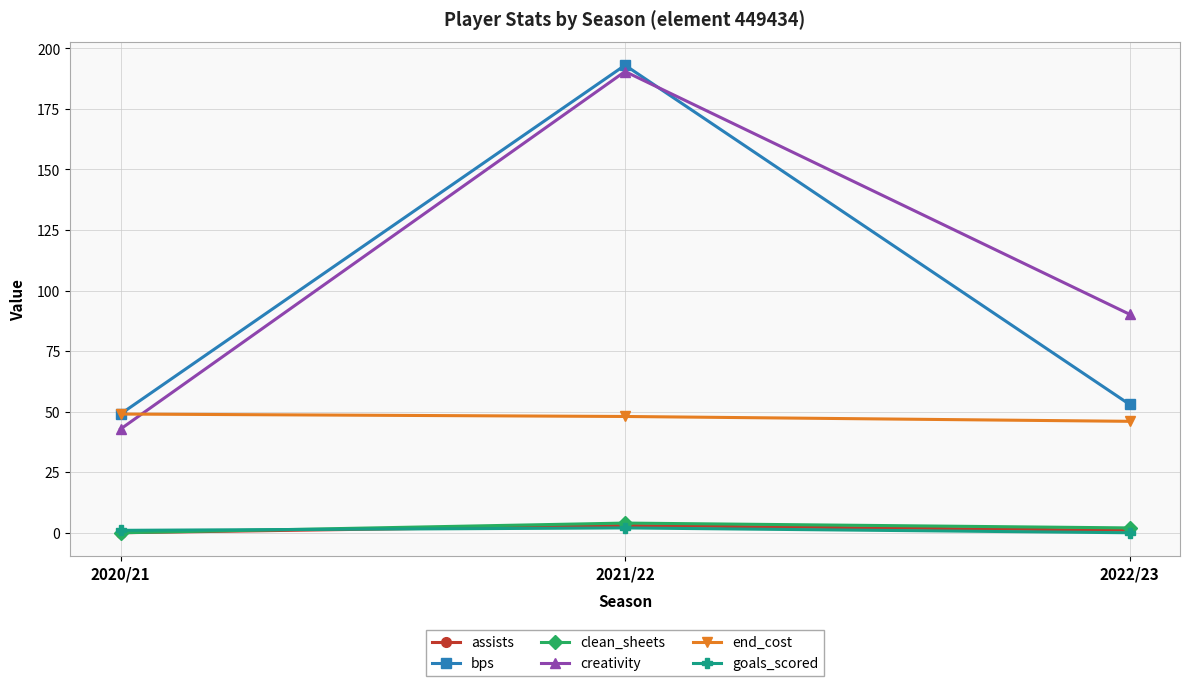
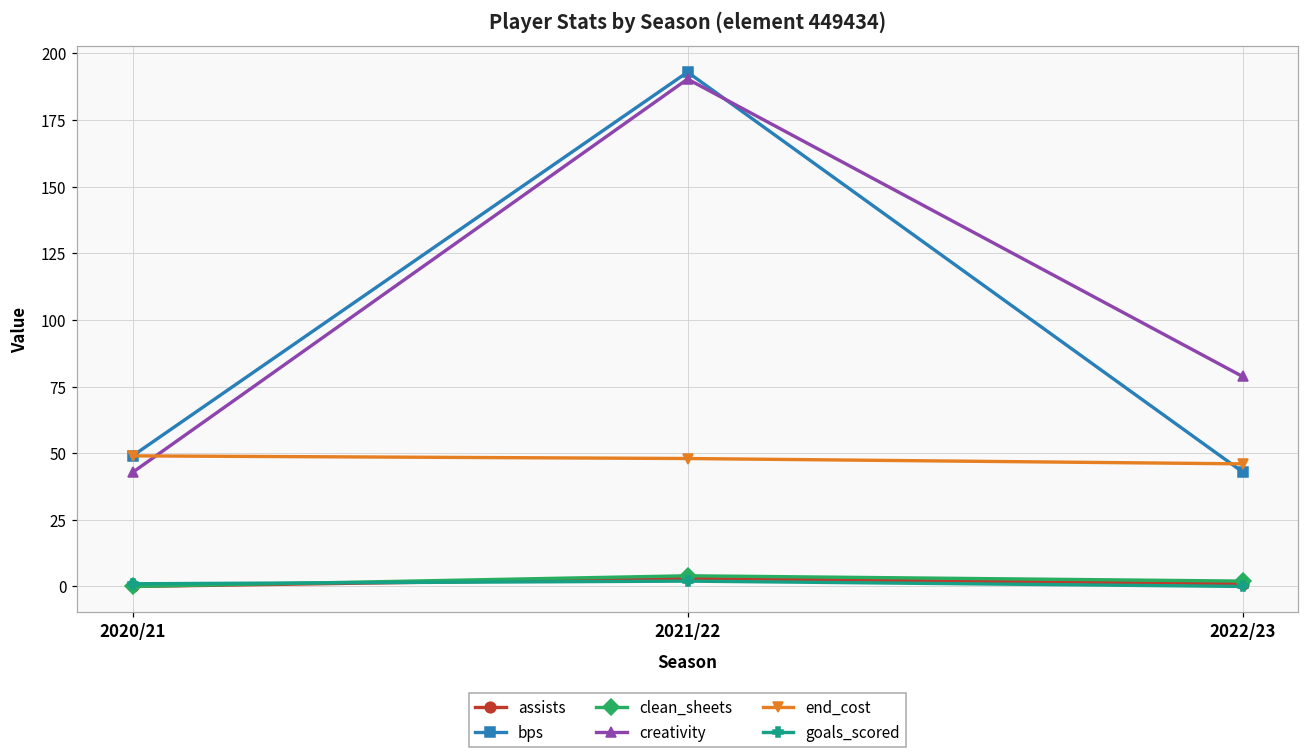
bps, 2022/23: 53 -> 43
creativity, 2022/23: 90 -> 79
